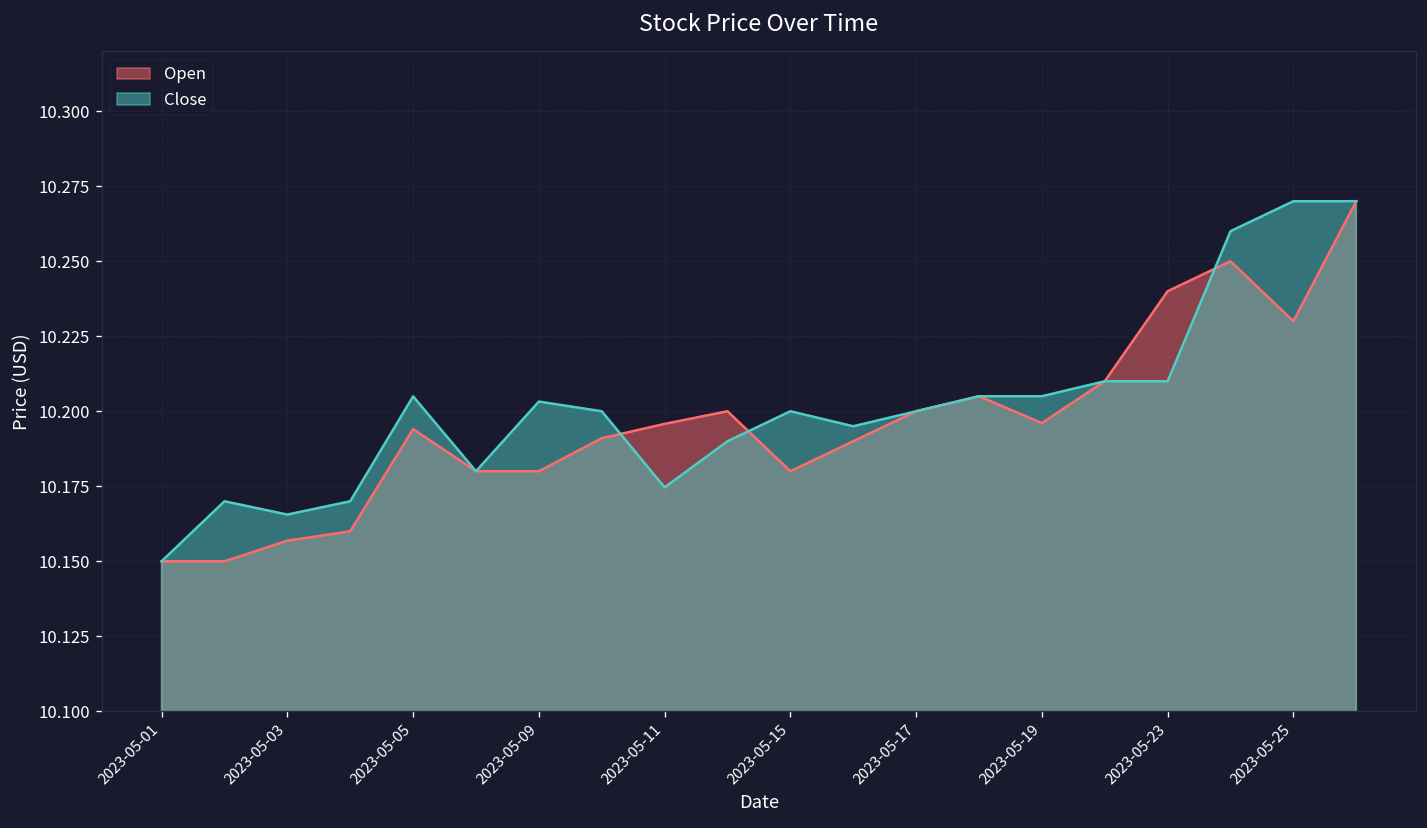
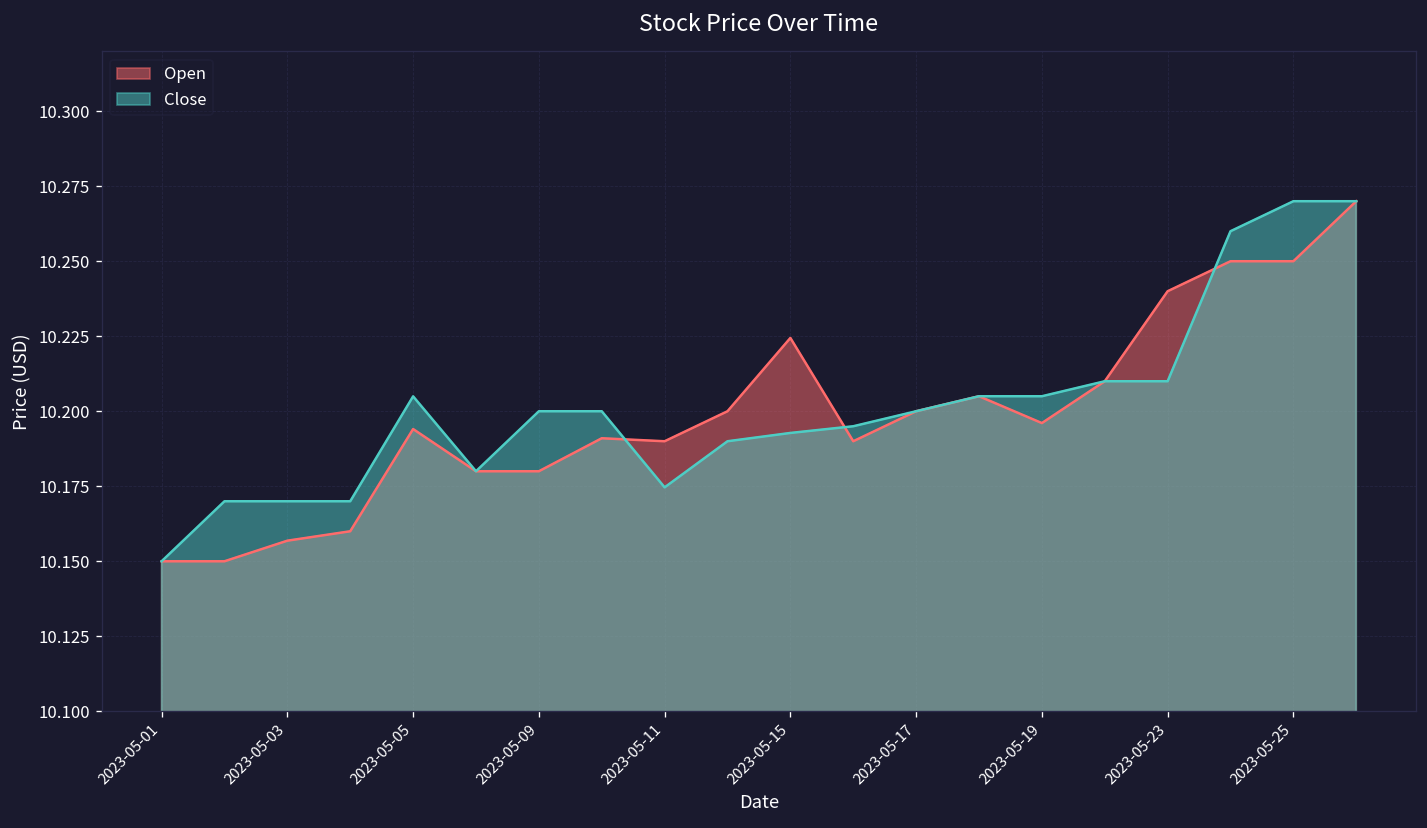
Close, 2023-05-03: 10.166 -> 10.170
Close, 2023-05-09: 10.203 -> 10.200
Open, 2023-05-11: 10.196 -> 10.190
Open, 2023-05-15: 10.180 -> 10.224
Close, 2023-05-15: 10.200 -> 10.193
Open, 2023-05-25: 10.23 -> 10.25
